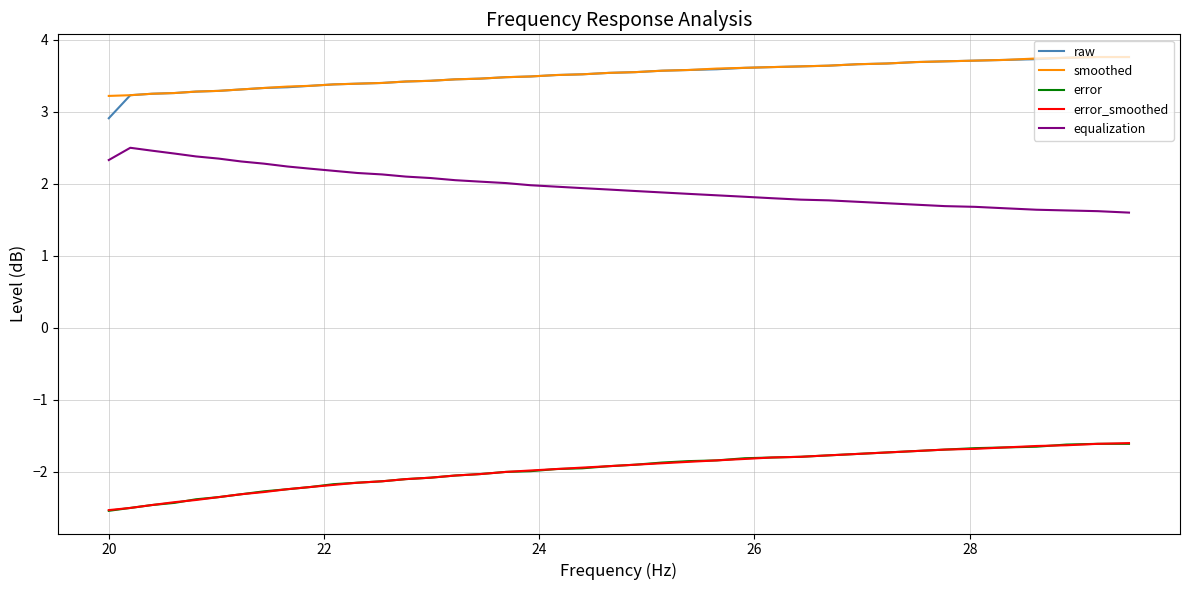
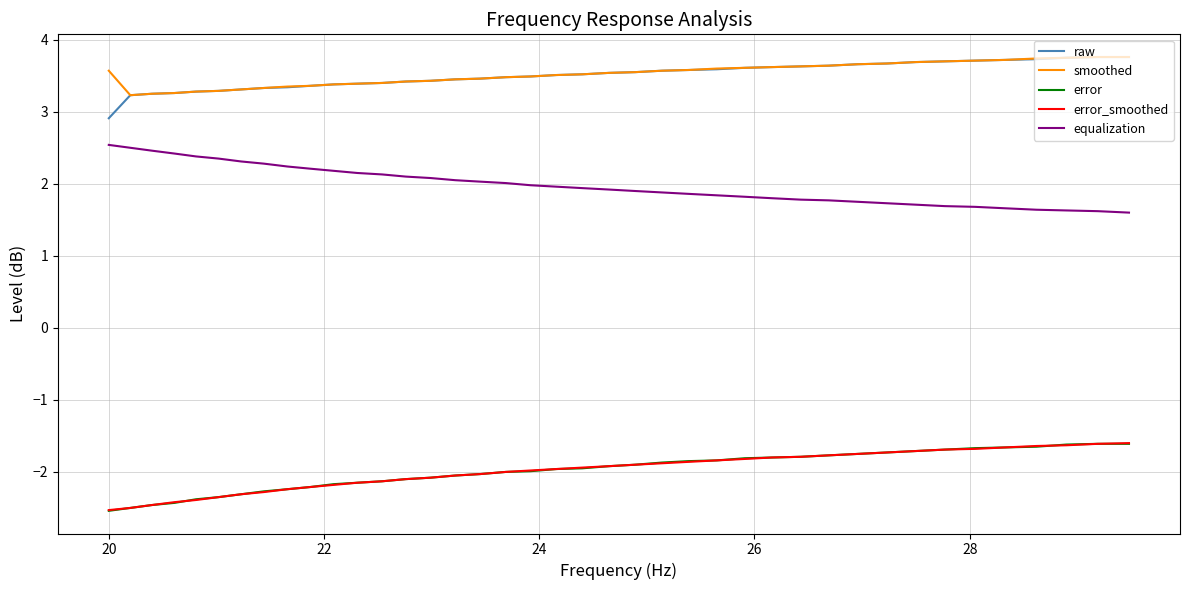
smoothed, 20: 3.2 -> 3.6
equalization, 20: 2.3 -> 2.5
